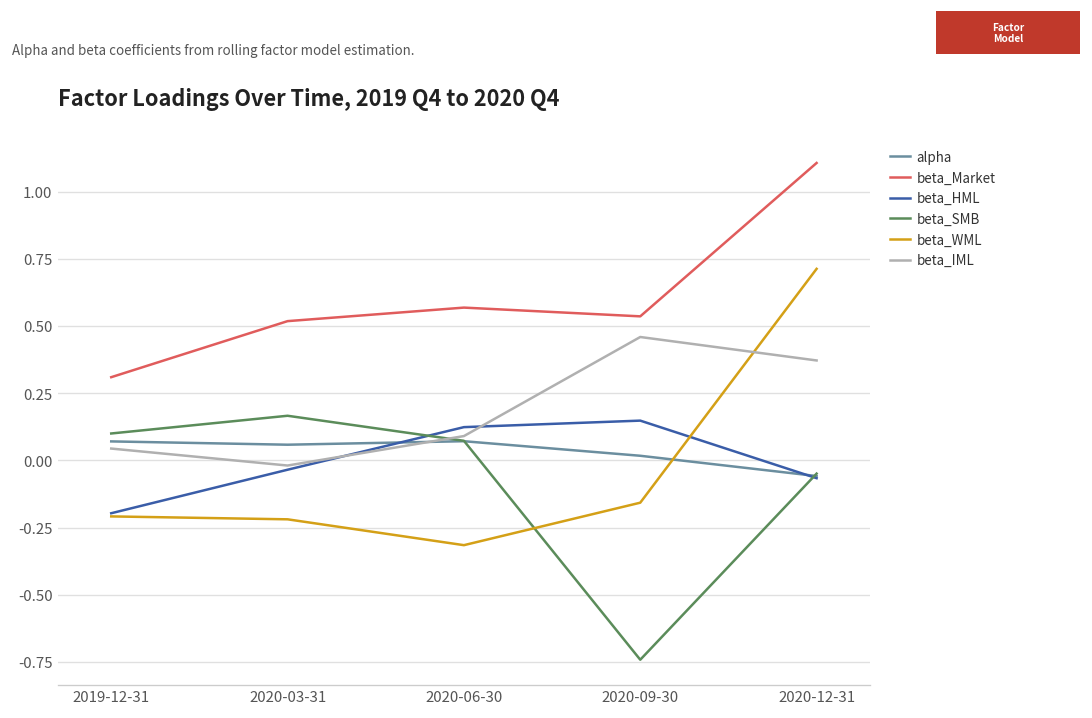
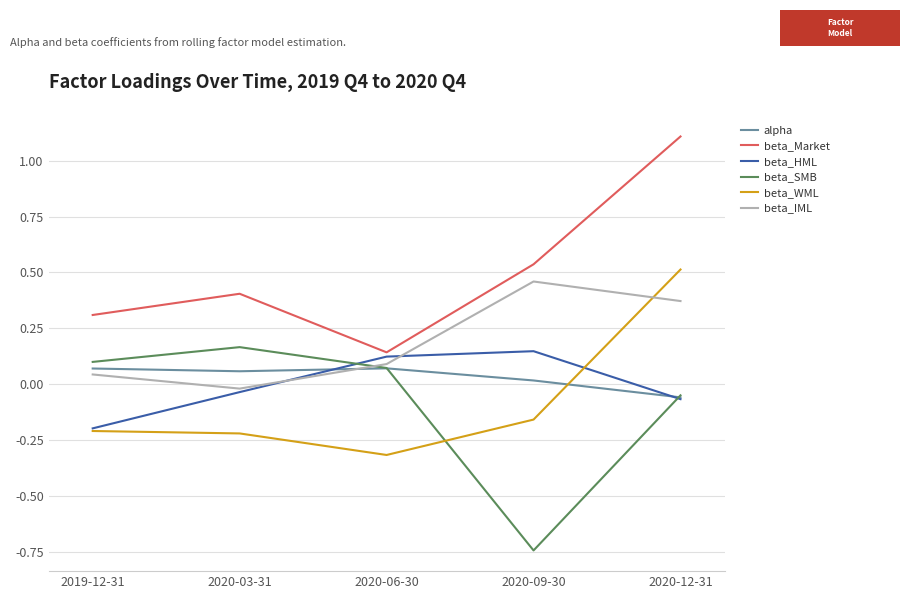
beta_Market, 2020-03-31: 0.52 -> 0.40
beta_Market, 2020-06-30: 0.57 -> 0.14
beta_WML, 2020-12-31: 0.71 -> 0.51
